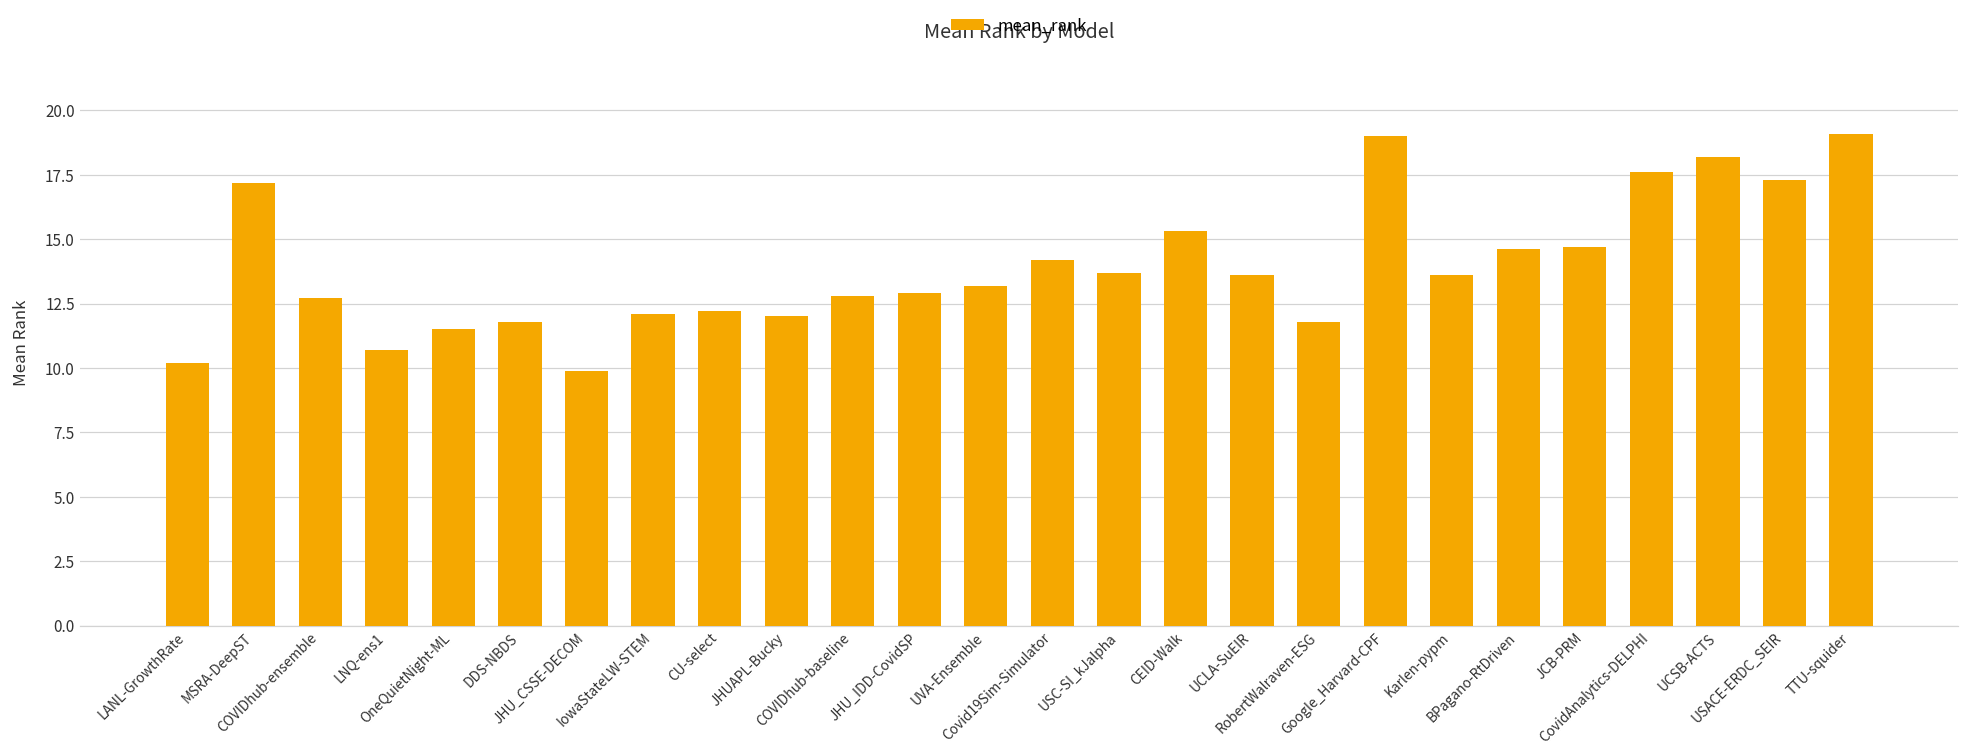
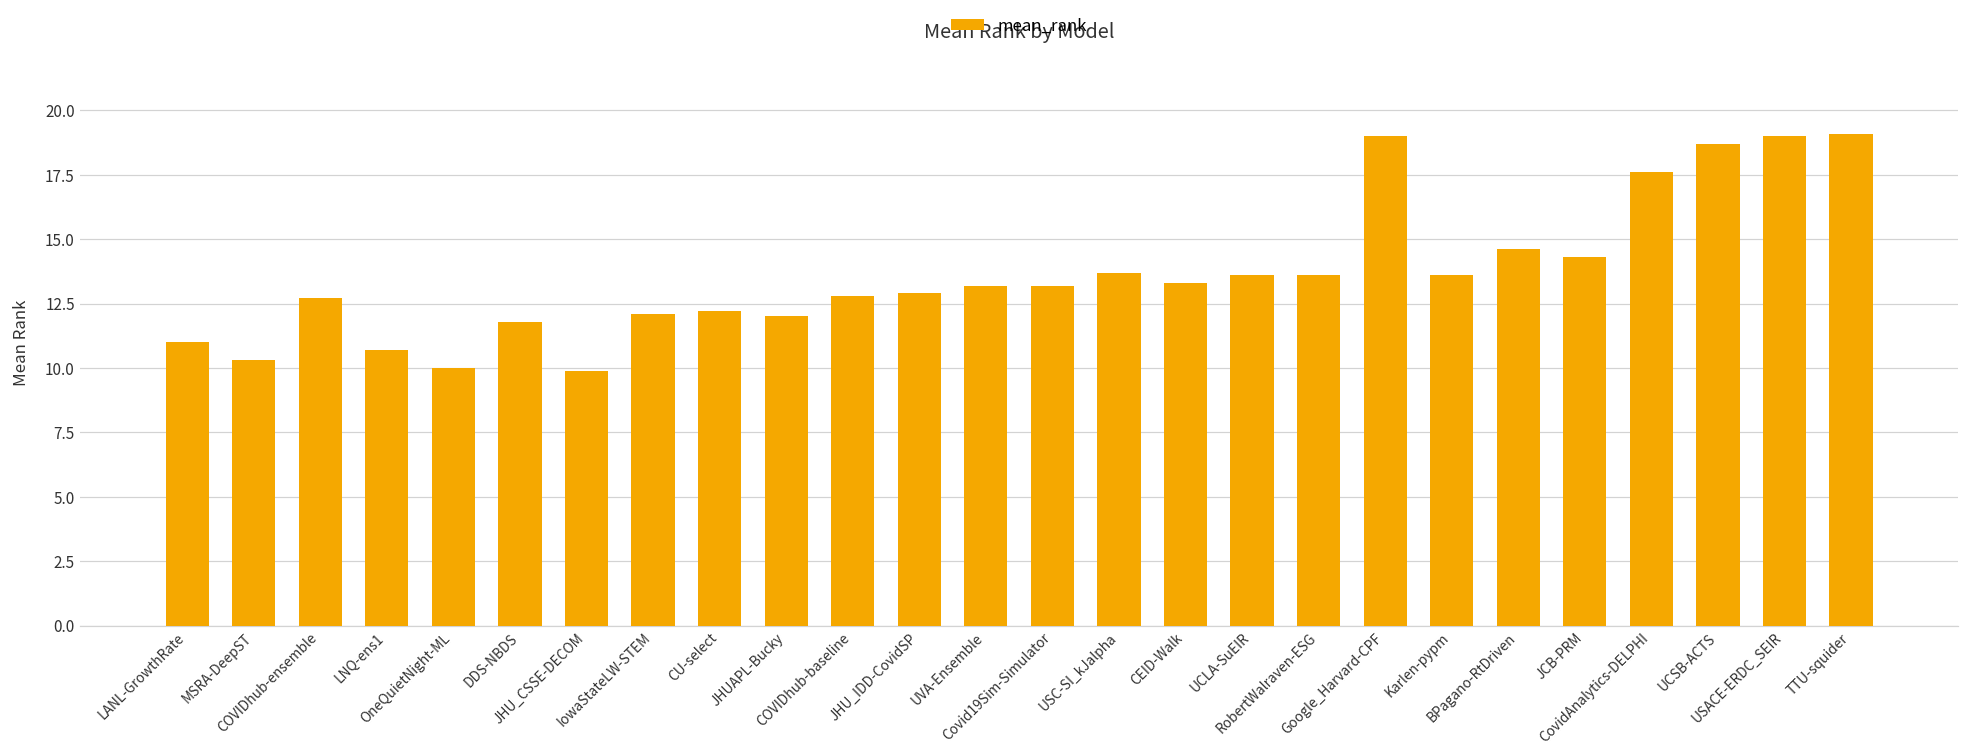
LANL-GrowthRate: 10.2 -> 11.0
MSRA-DeepST: 17.2 -> 10.3
OneQuietNight-ML: 11.5 -> 10.0
Covid19Sim-Simulator: 14.2 -> 13.2
CEID-Walk: 15.3 -> 13.3
RobertWalraven-ESG: 11.8 -> 13.6
JCB-PRM: 14.7 -> 14.3
UCSB-ACTS: 18.2 -> 18.7
USACE-ERDC_SEIR: 17.3 -> 19.0
